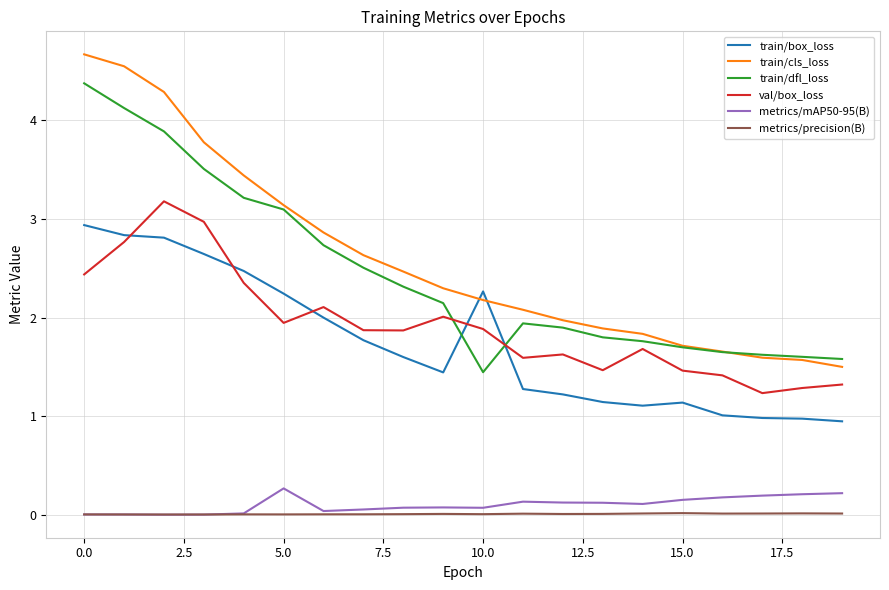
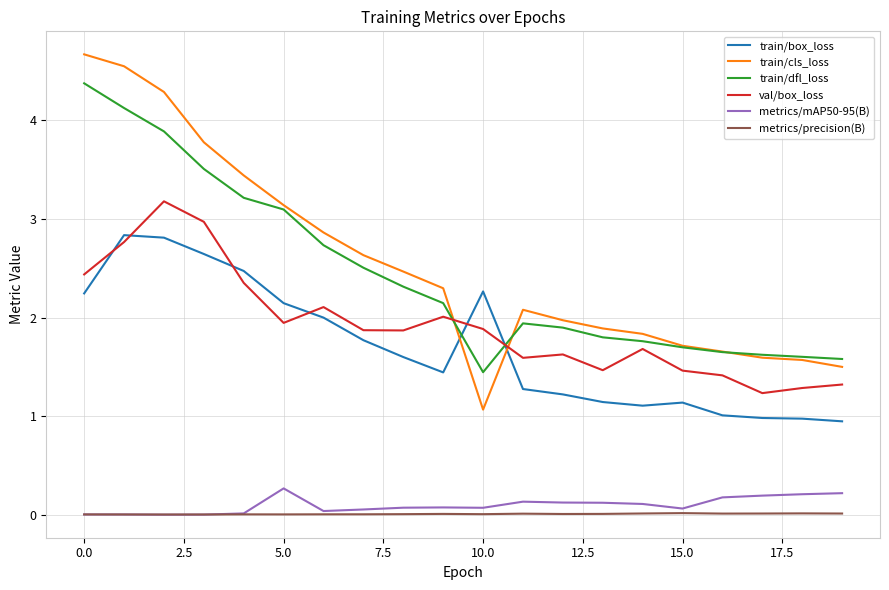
train/box_loss, 0.0: 2.9 -> 2.2
train/box_loss, 5.0: 2.2 -> 2.1
train/cls_loss, 10.0: 2.2 -> 1.1
metrics/mAP50-95(B), 15.0: 0.2 -> 0.1
